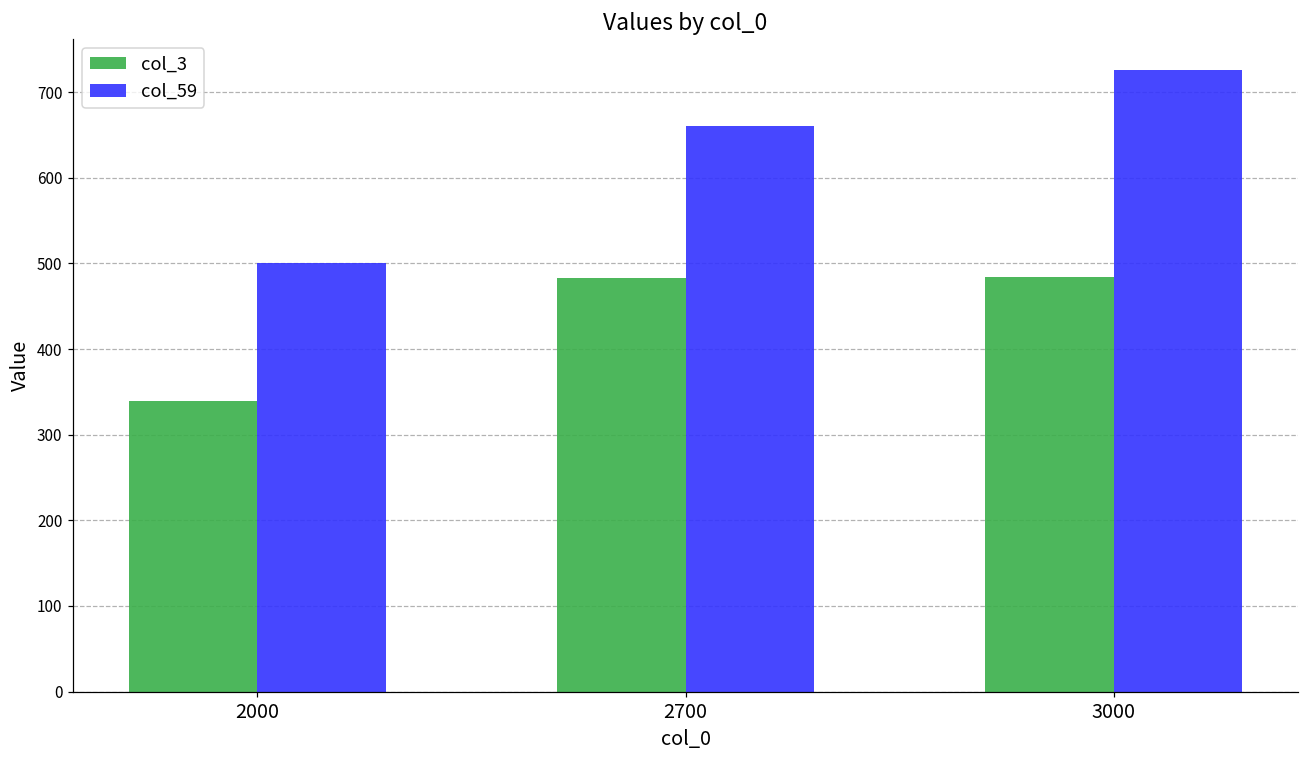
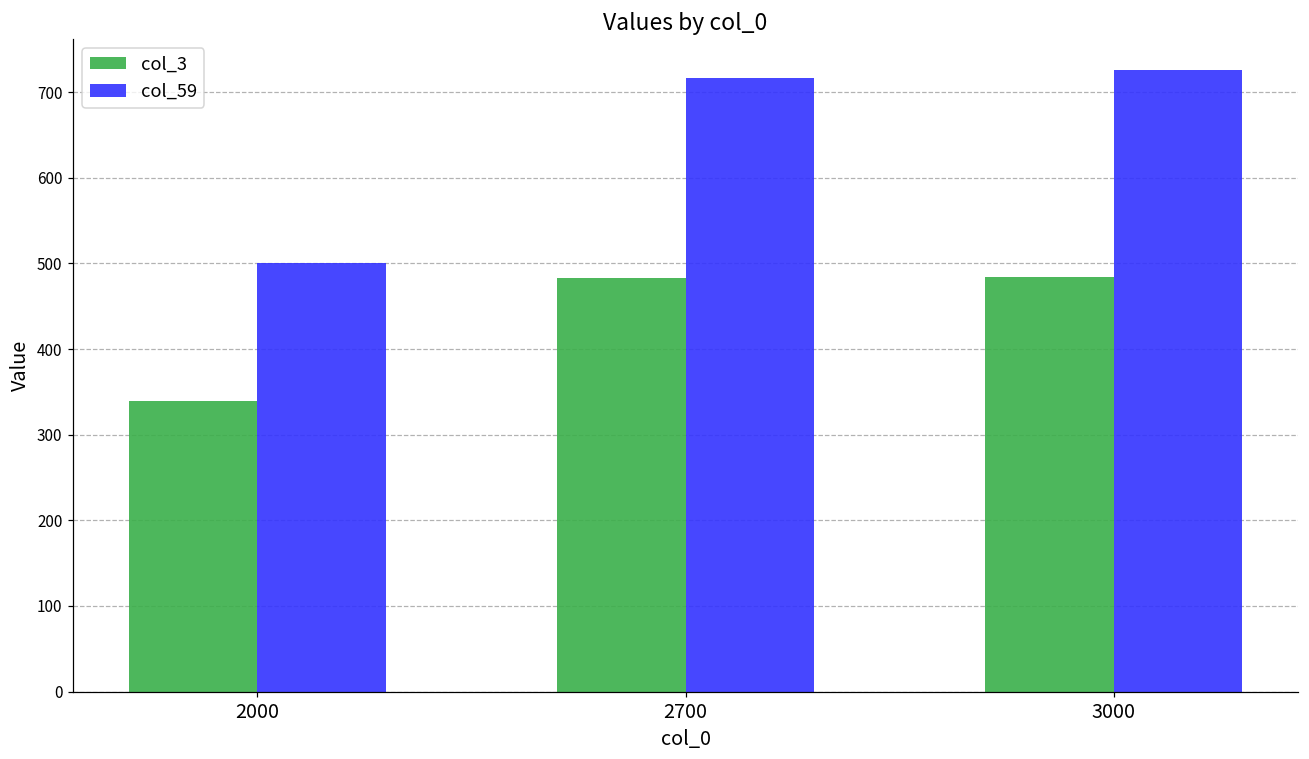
col_59, 2700: 660 -> 720
